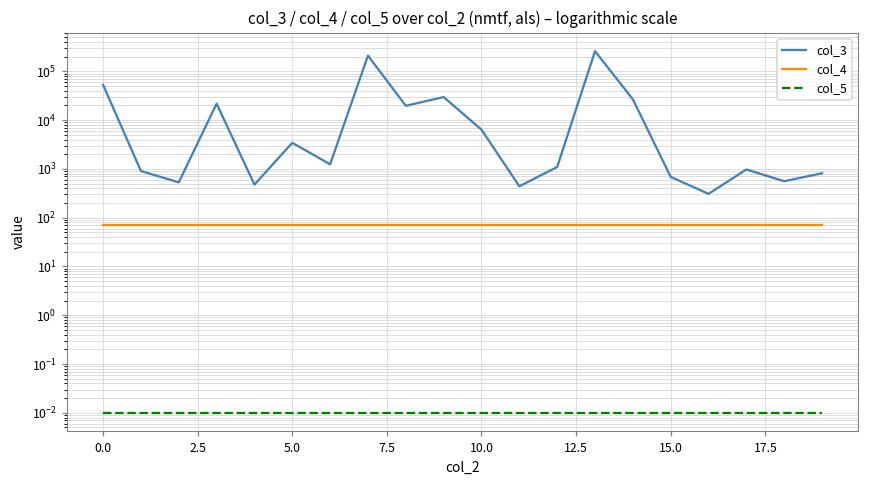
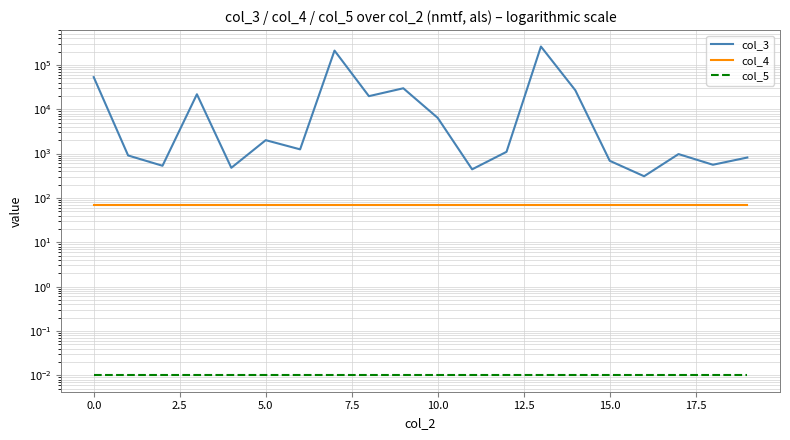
col_3, 5.0: 3000 -> 2000
